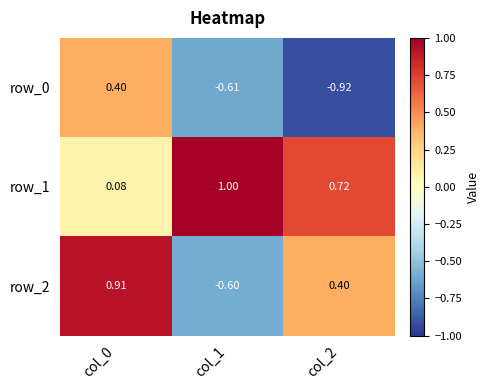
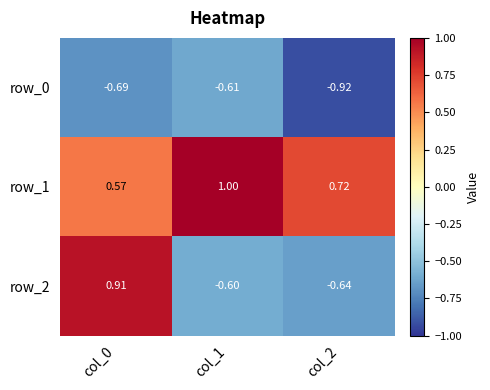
row_0, col_0: 0.40 -> -0.69
row_1, col_0: 0.08 -> 0.57
row_2, col_2: 0.40 -> -0.64
